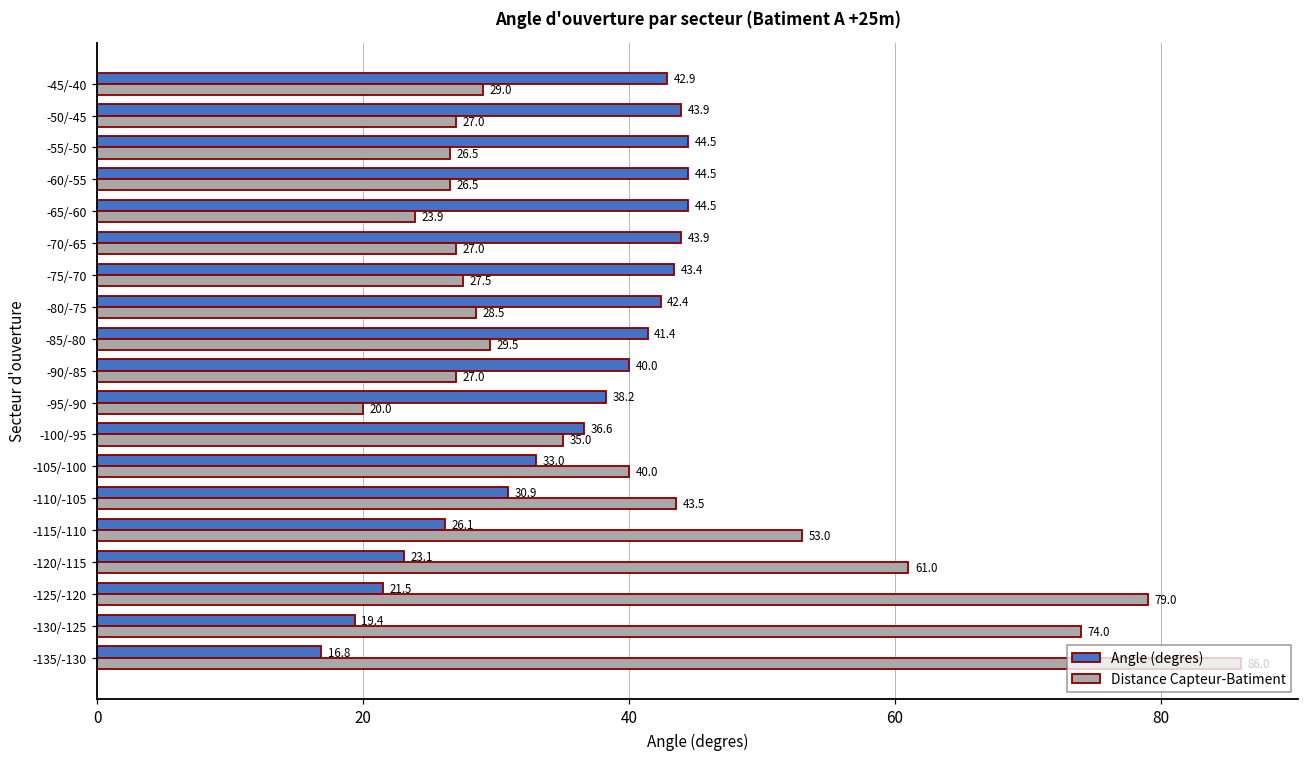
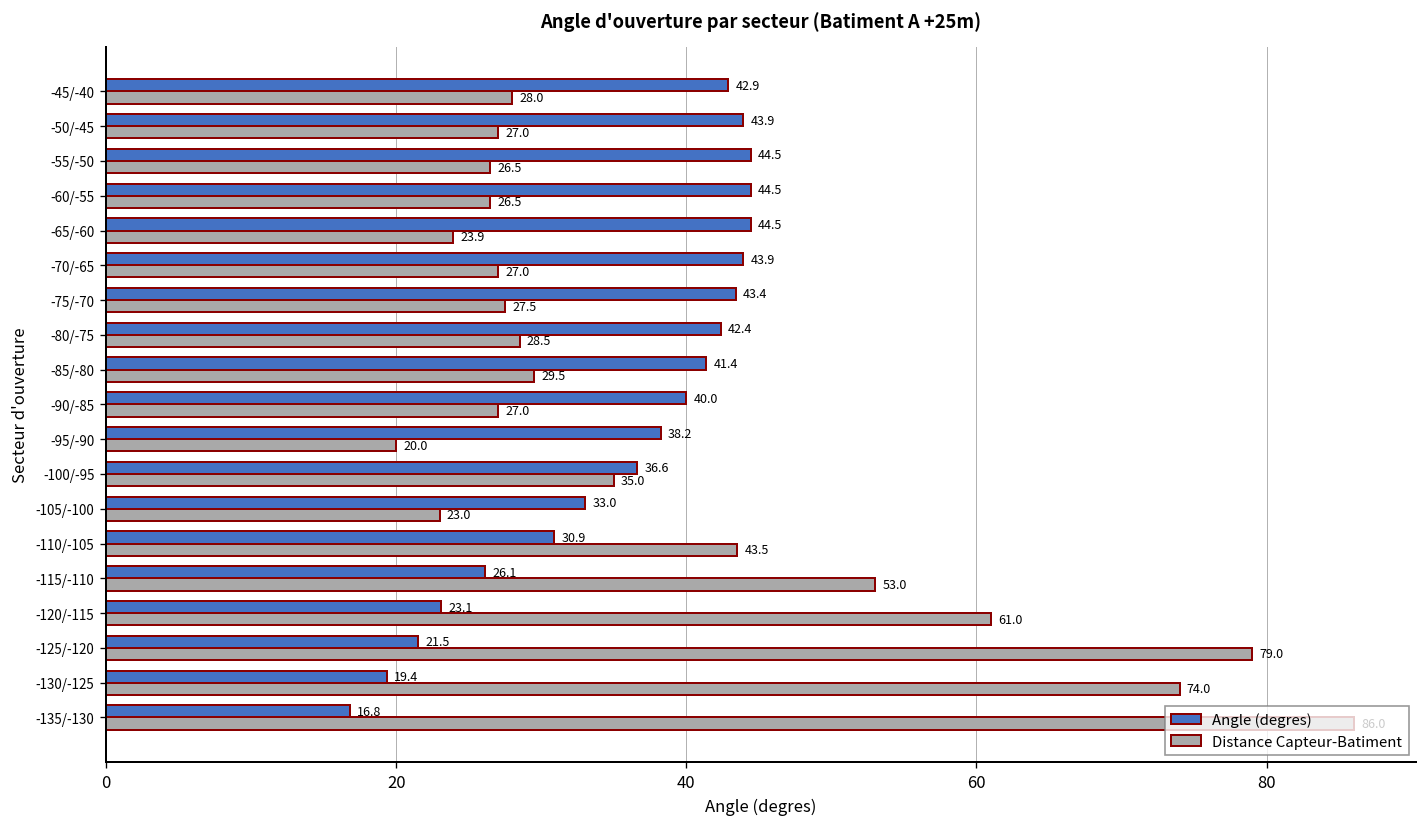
Distance Capteur-Batiment, -45/-40: 29.0 -> 28.0
Distance Capteur-Batiment, -105/-100: 40.0 -> 23.0
